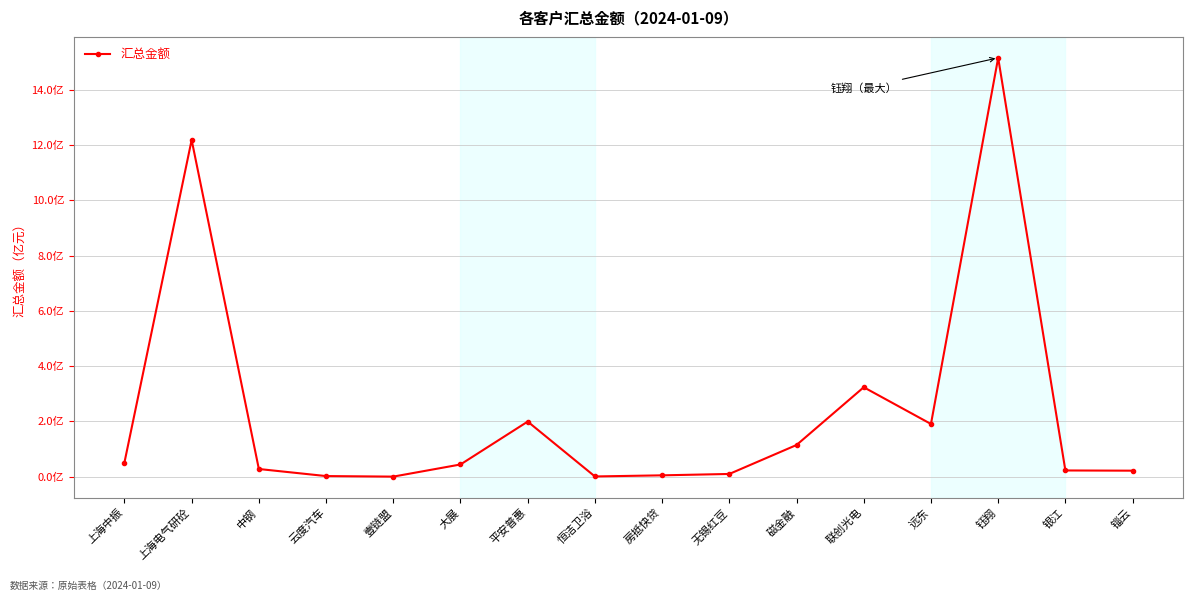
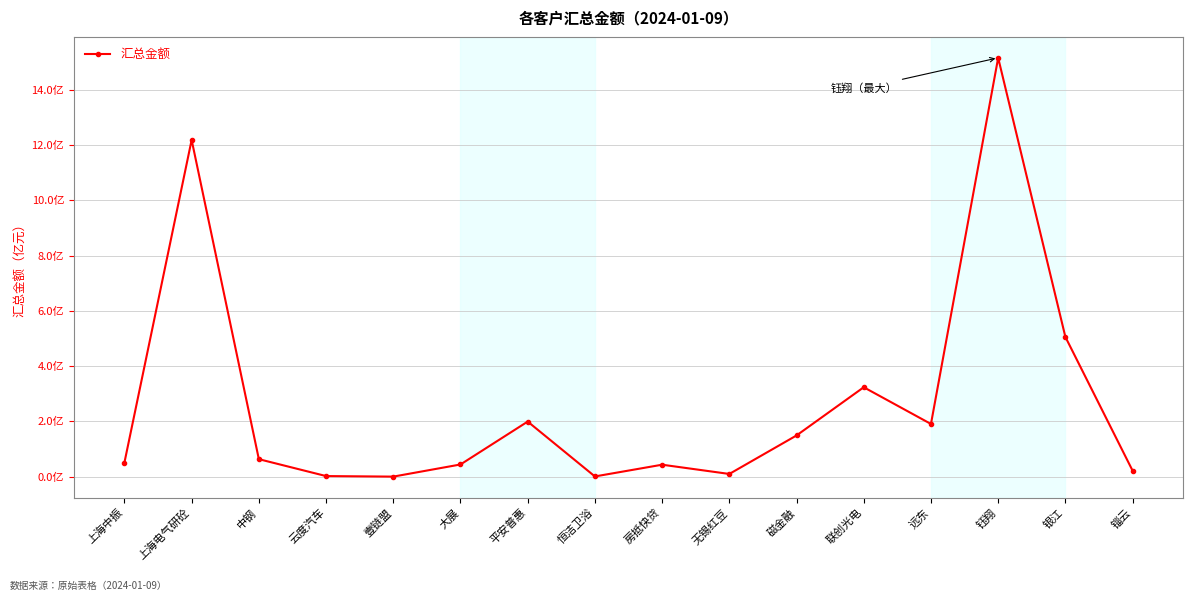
中钢: 0.3亿 -> 0.6亿
房抵快贷: 0.1亿 -> 0.4亿
磁金融: 1.1亿 -> 1.5亿
银江: 0.2亿 -> 5.1亿
